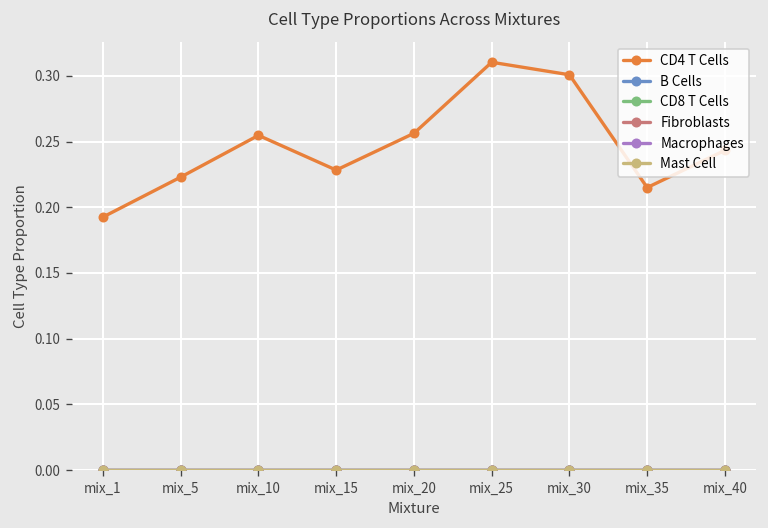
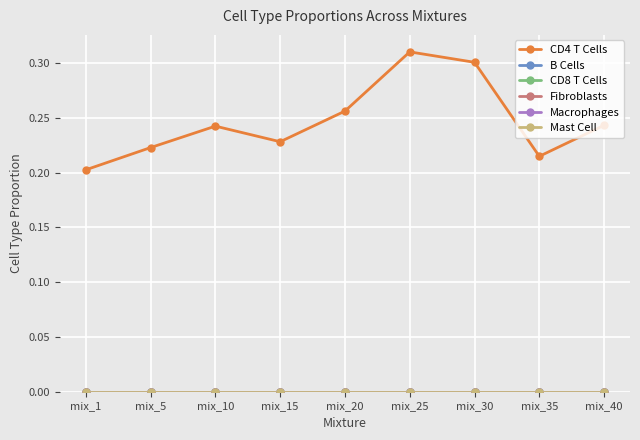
CD4 T Cells, mix_1: 0.193 -> 0.203
CD4 T Cells, mix_10: 0.255 -> 0.243
